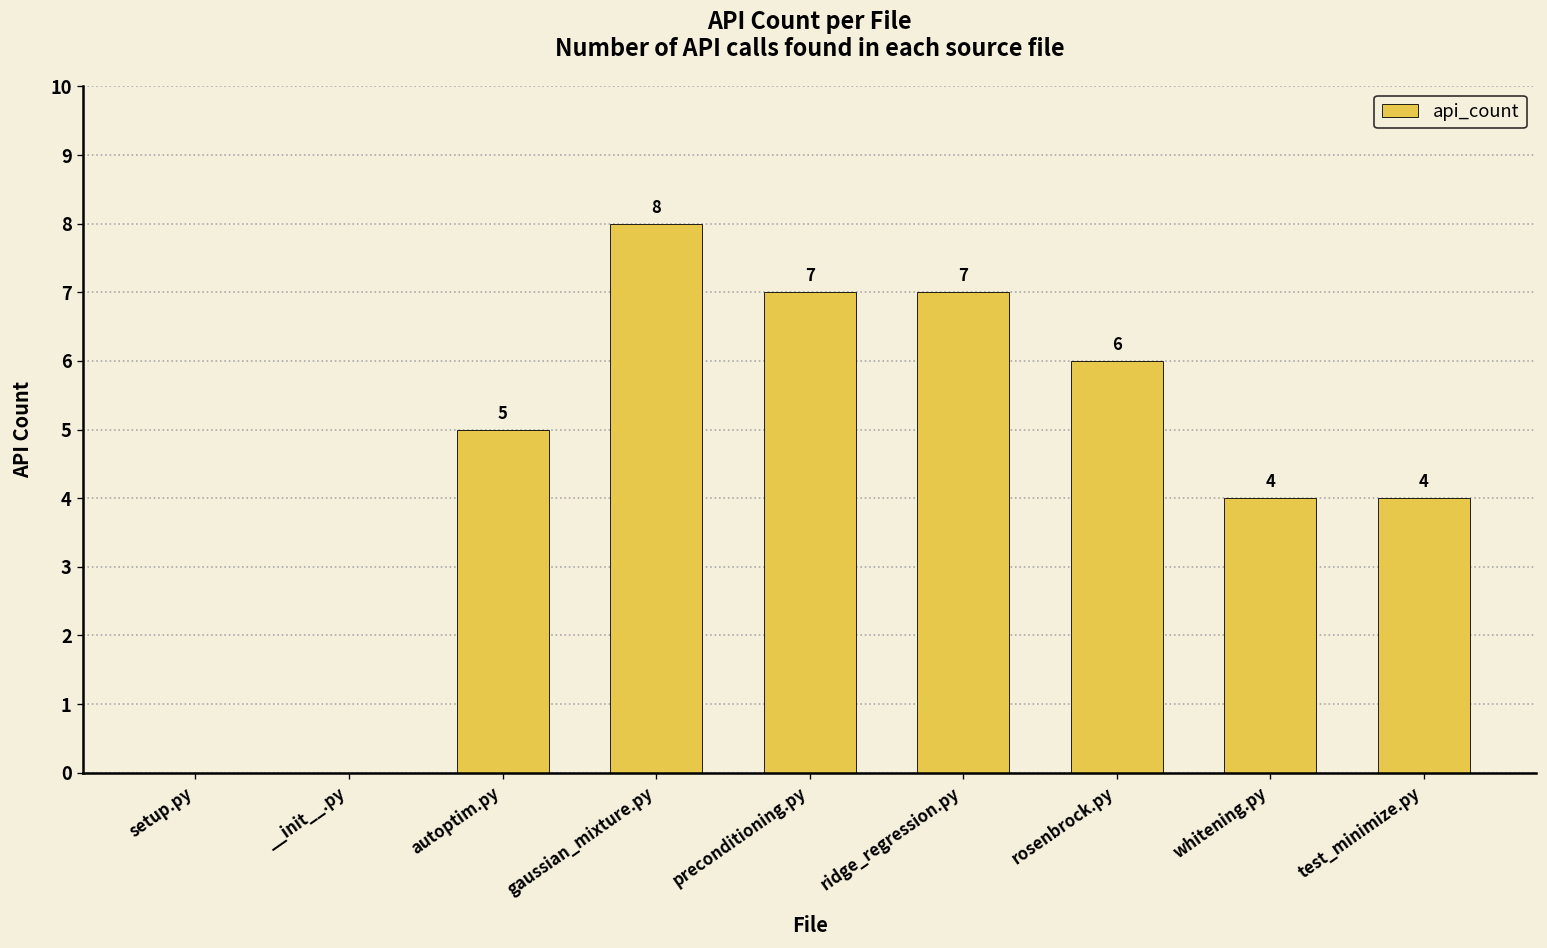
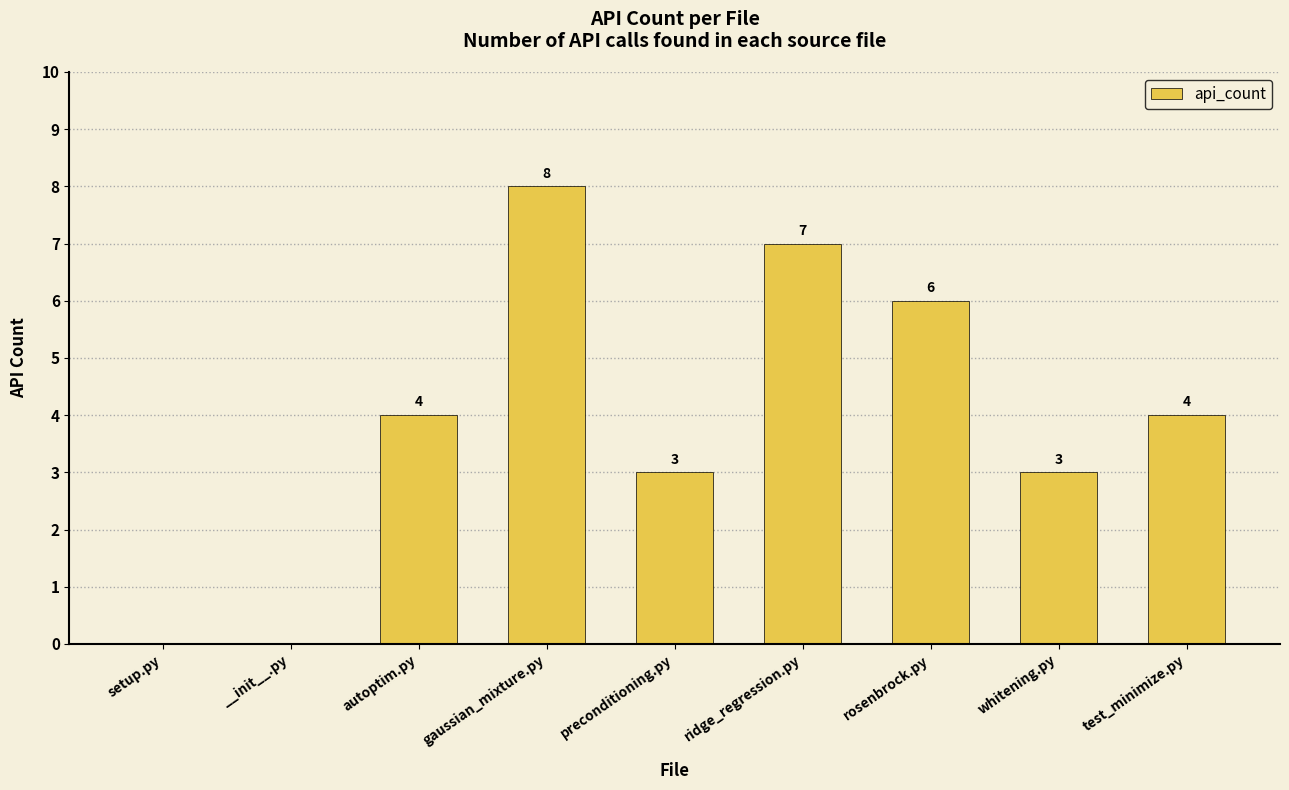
autoptim.py: 5 -> 4
preconditioning.py: 7 -> 3
whitening.py: 4 -> 3
